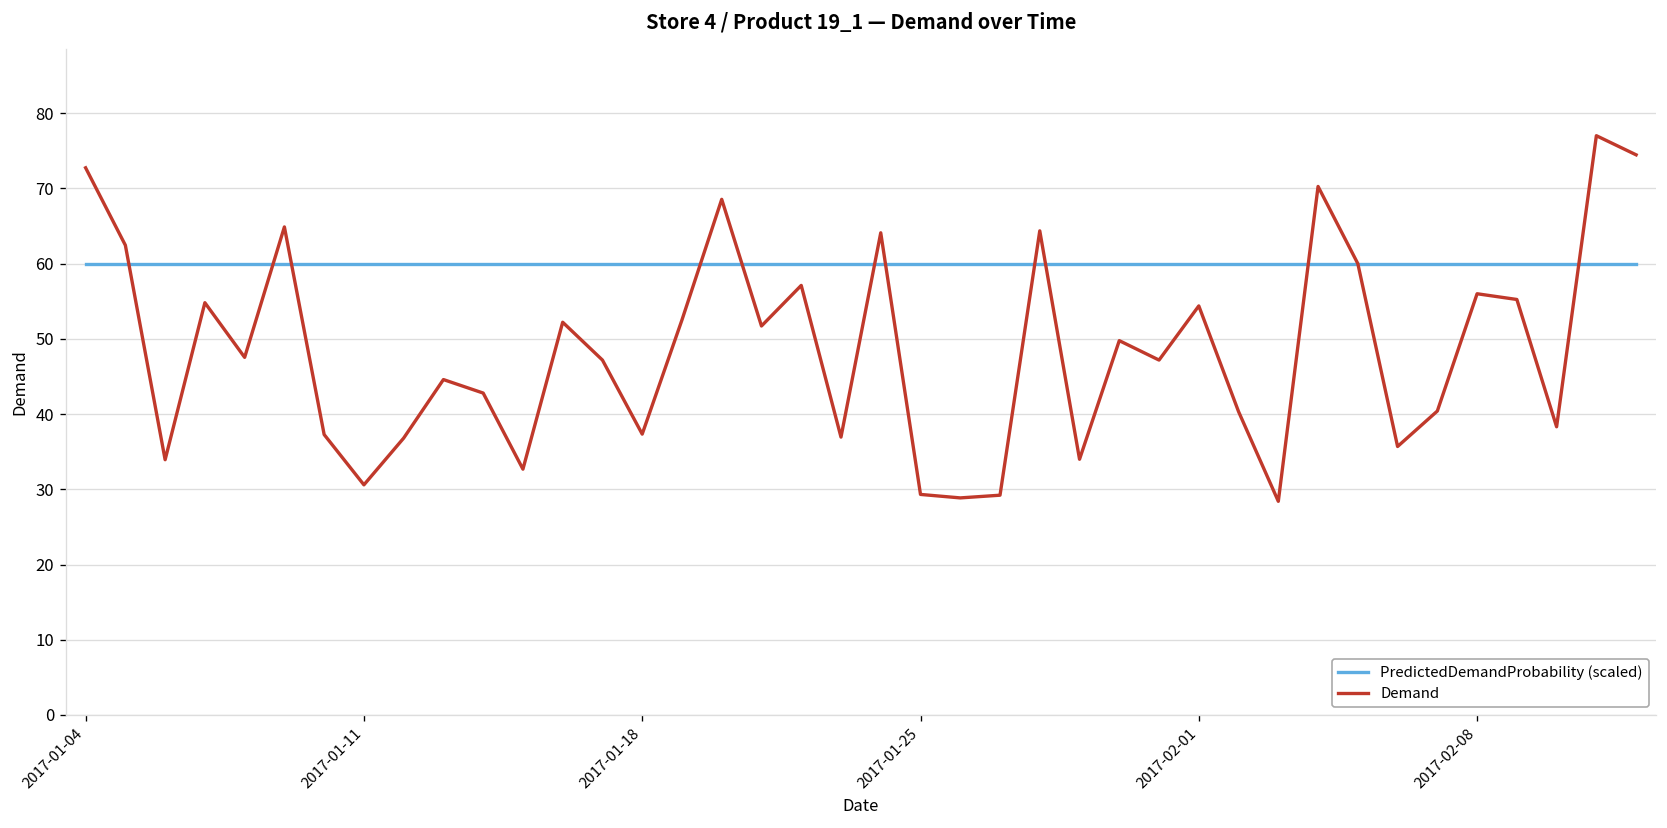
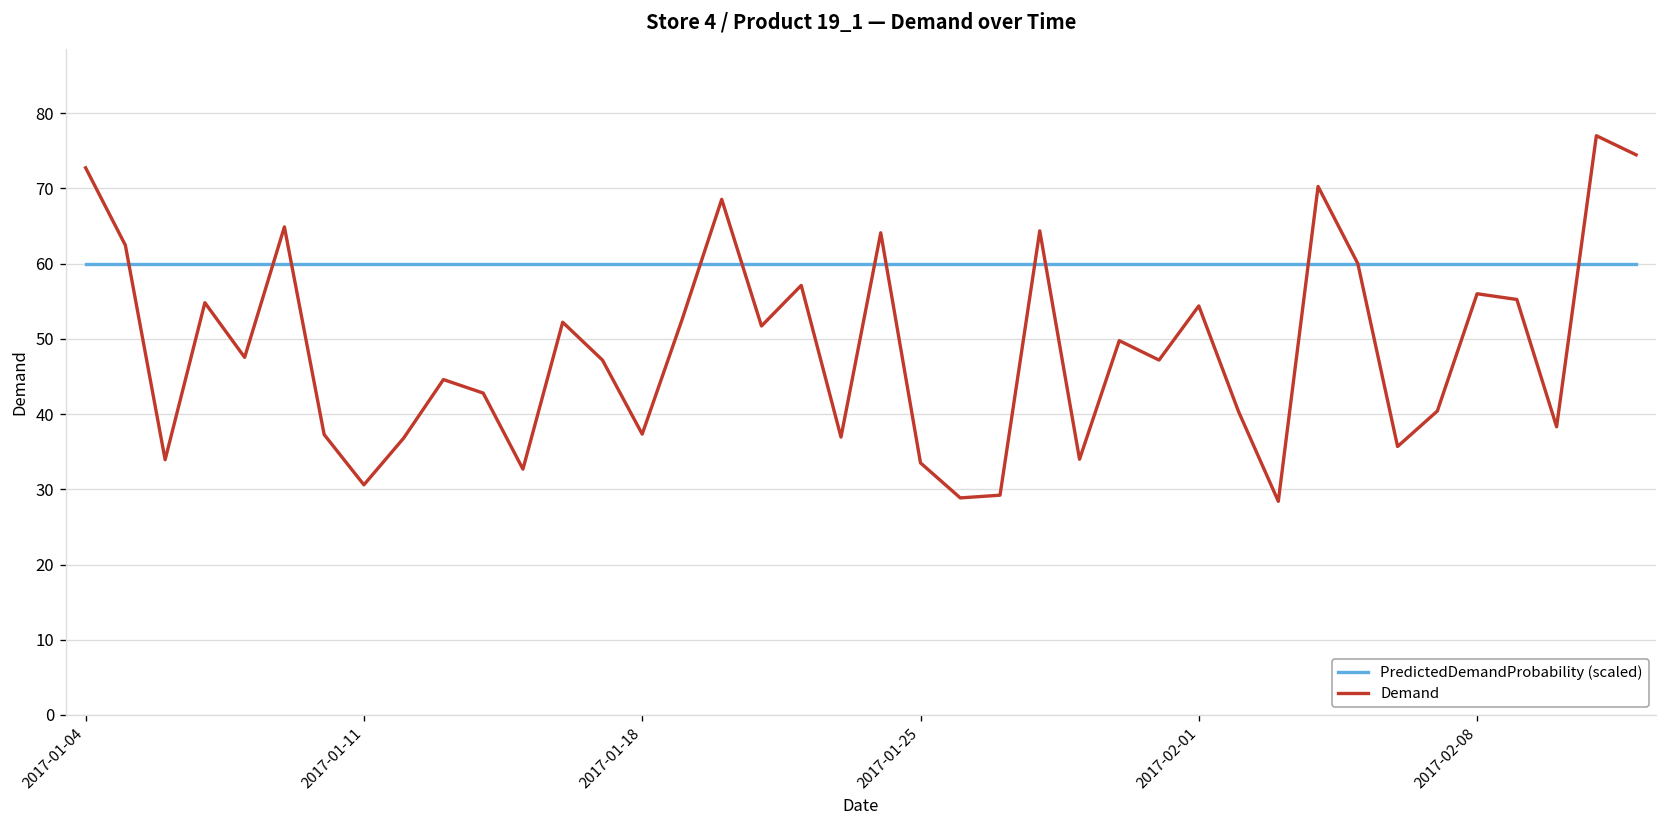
Demand, 2017-01-25: 29 -> 34
